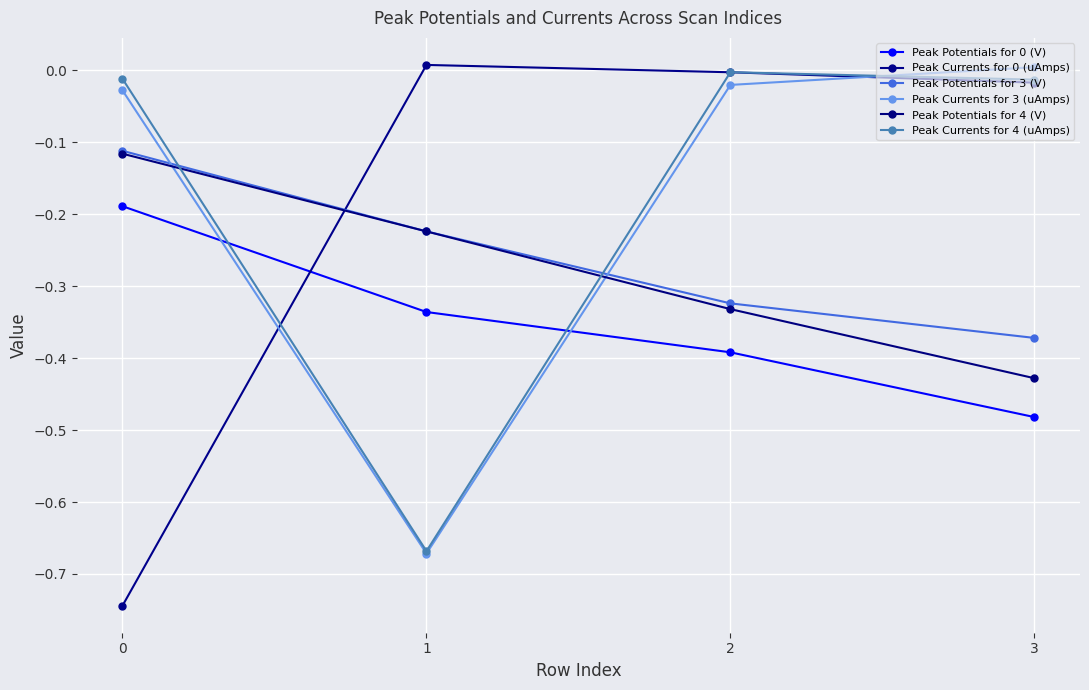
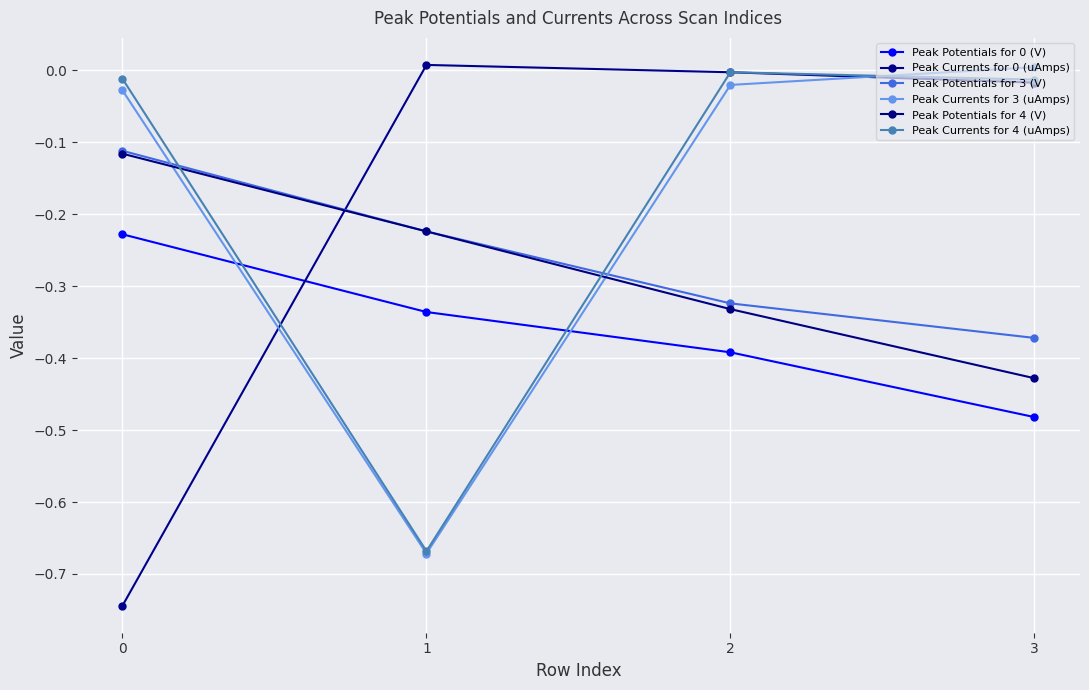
Peak Potentials for 0 (V), 0: -0.19 -> -0.23
